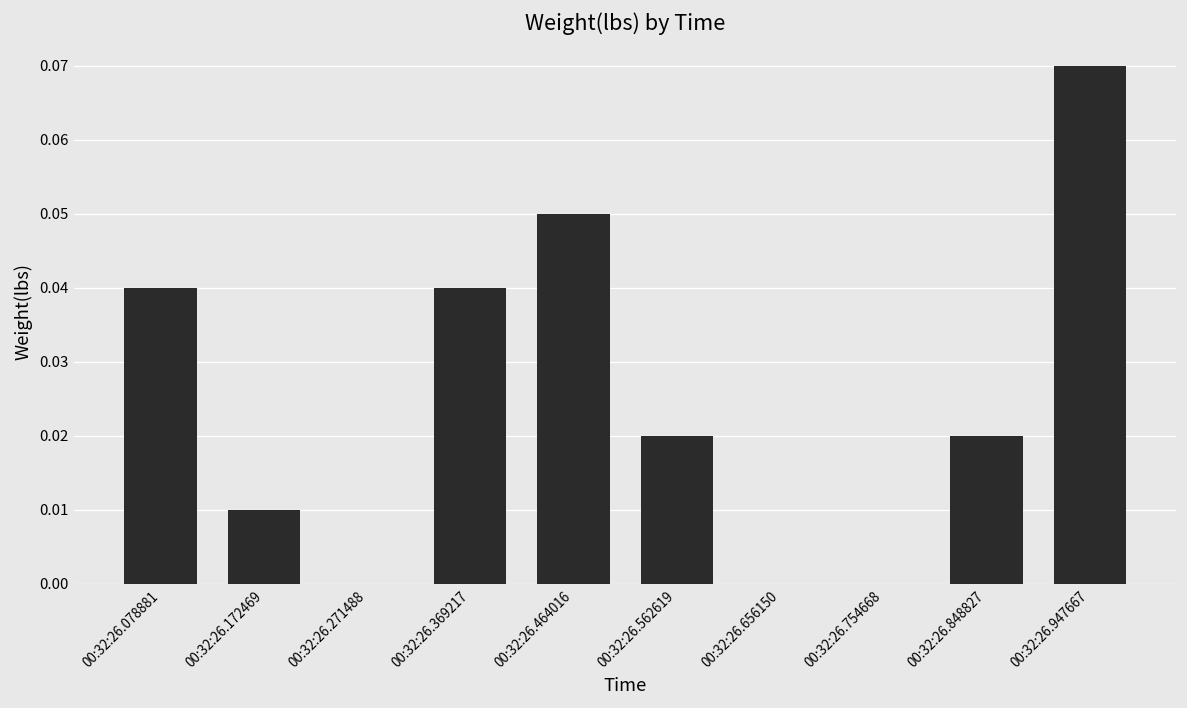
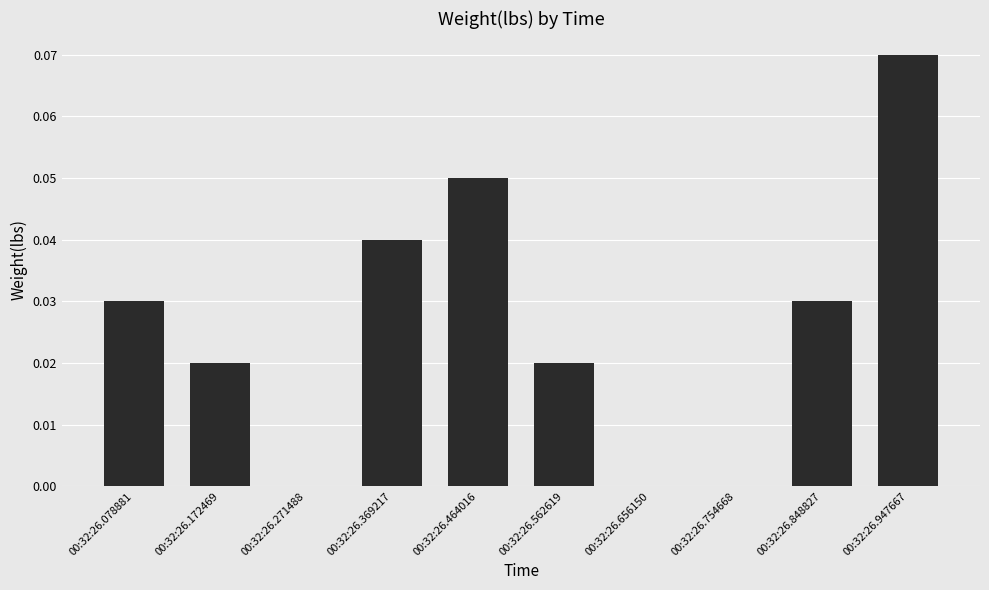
00:32:26.078881: 0.04 -> 0.03
00:32:26.172469: 0.01 -> 0.02
00:32:26.848827: 0.02 -> 0.03
